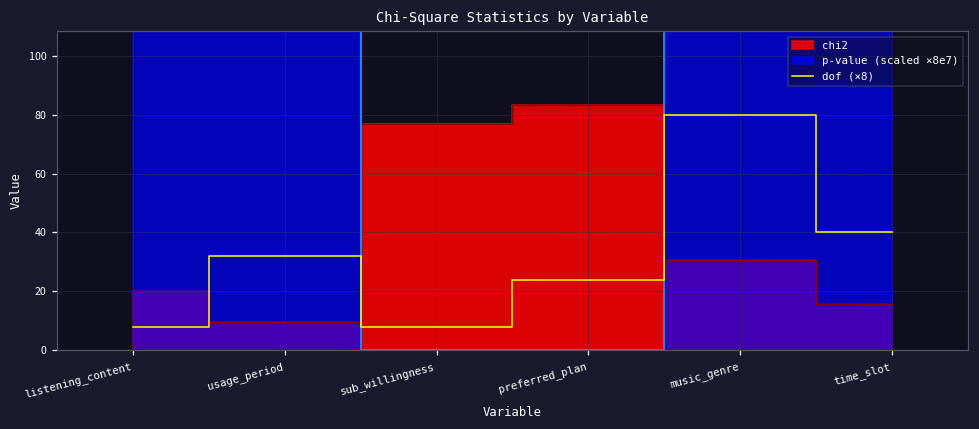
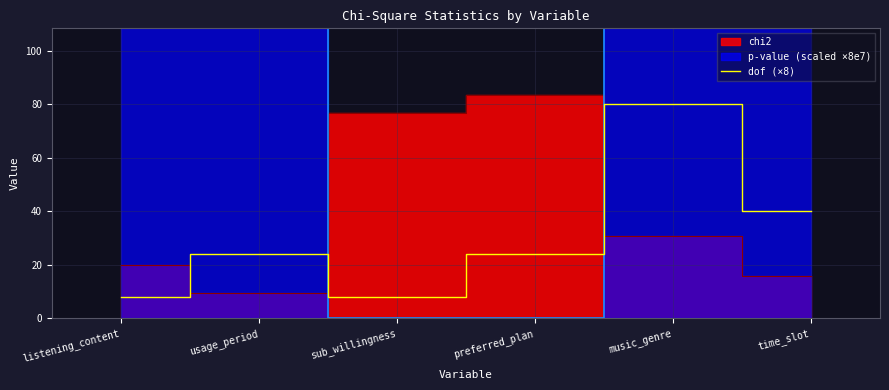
dof (×8), usage_period: 32 -> 24
